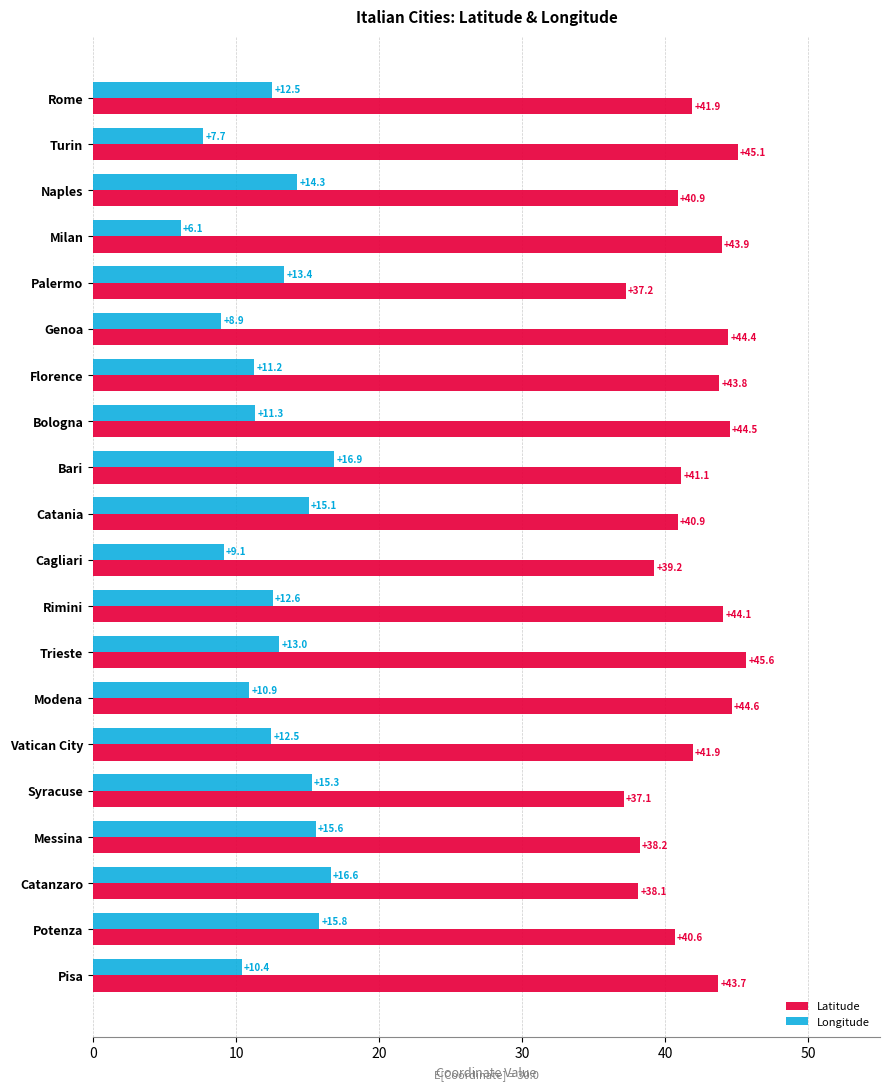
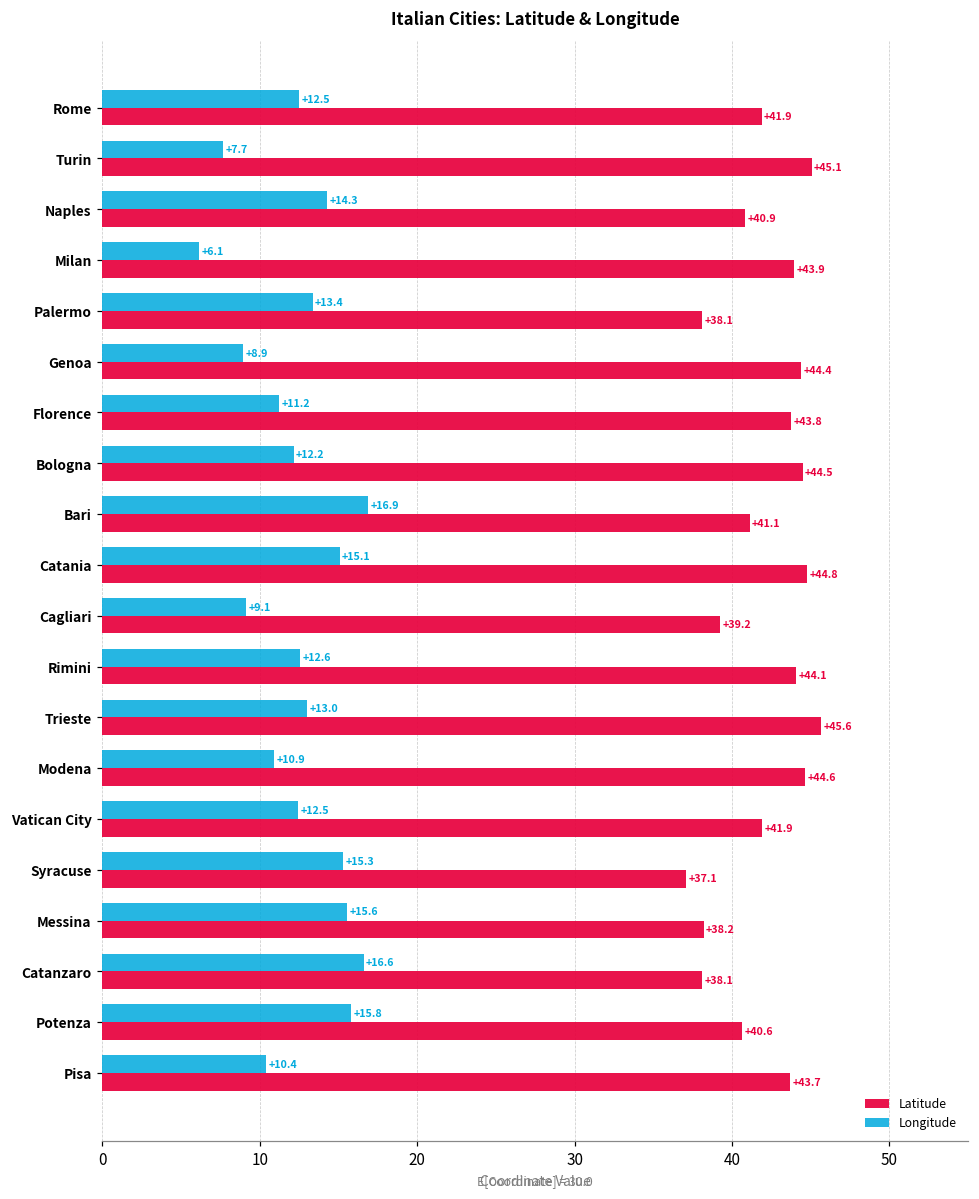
Latitude, Palermo: +37.2 -> +38.1
Longitude, Bologna: +11.3 -> +12.2
Latitude, Catania: +40.9 -> +44.8
